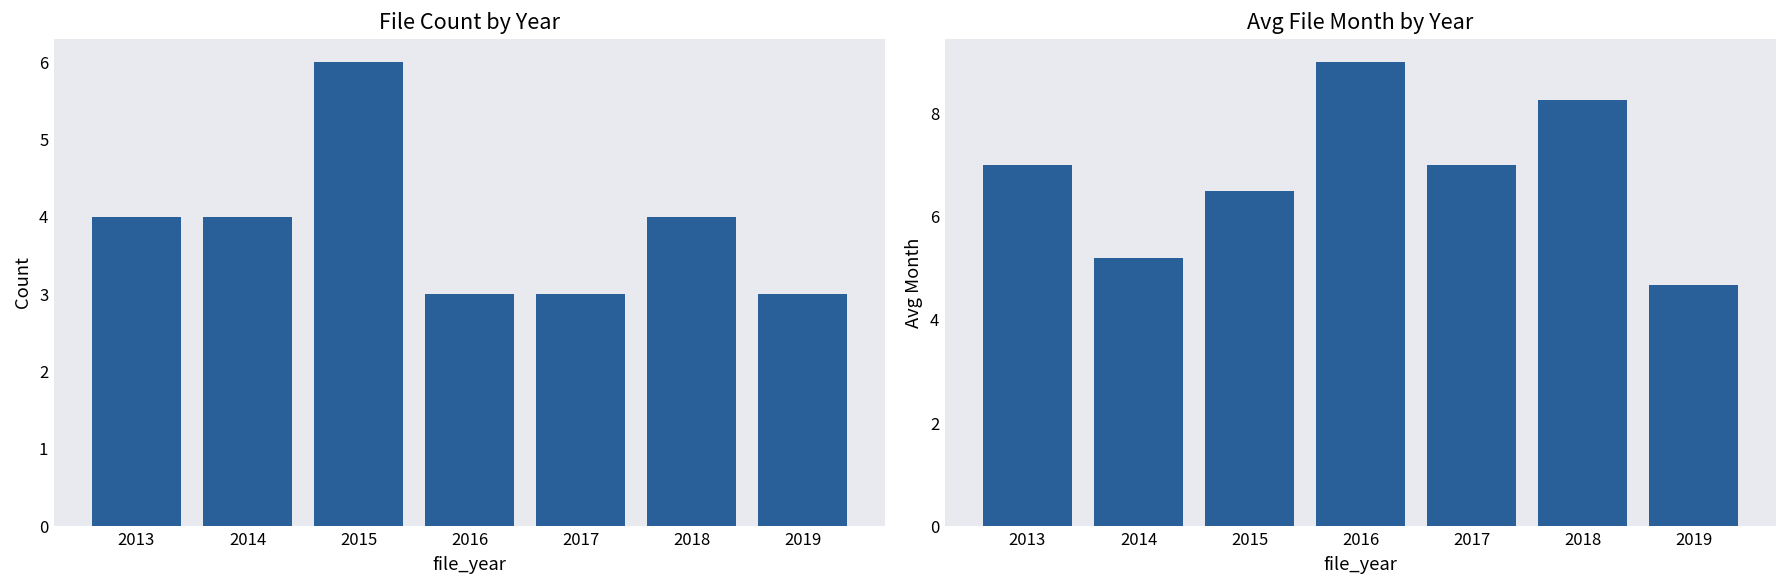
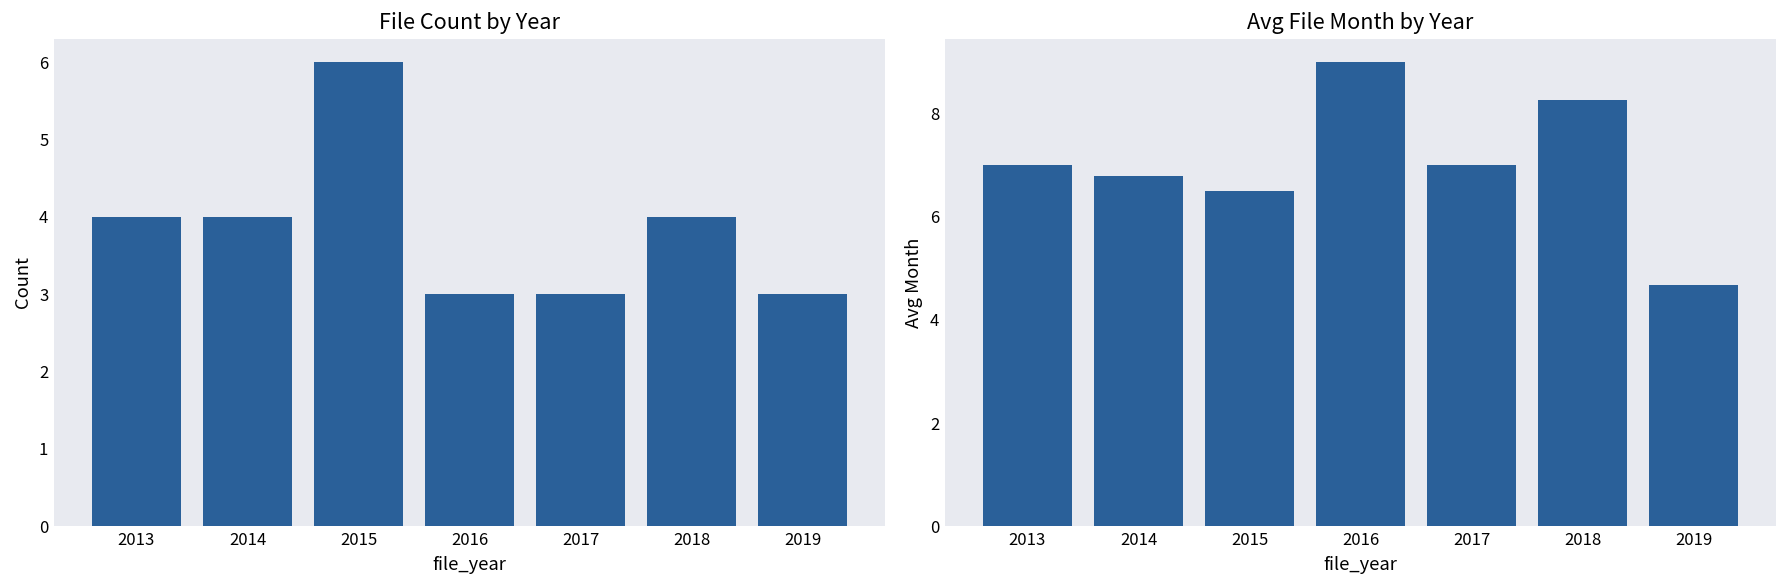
Avg File Month by Year, 2014: 5.2 -> 6.8
